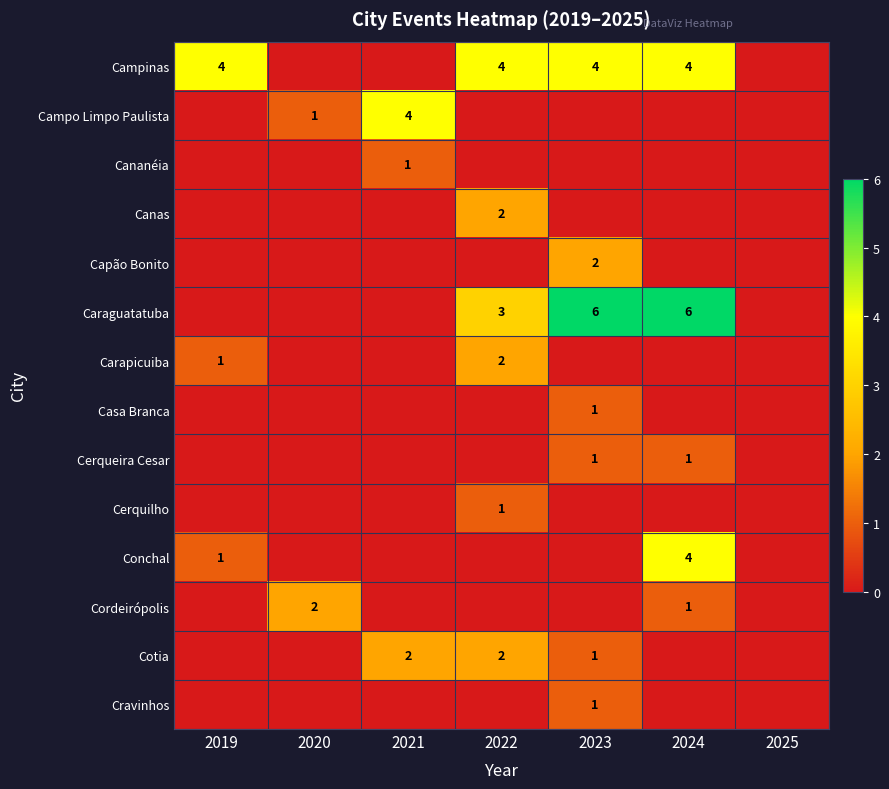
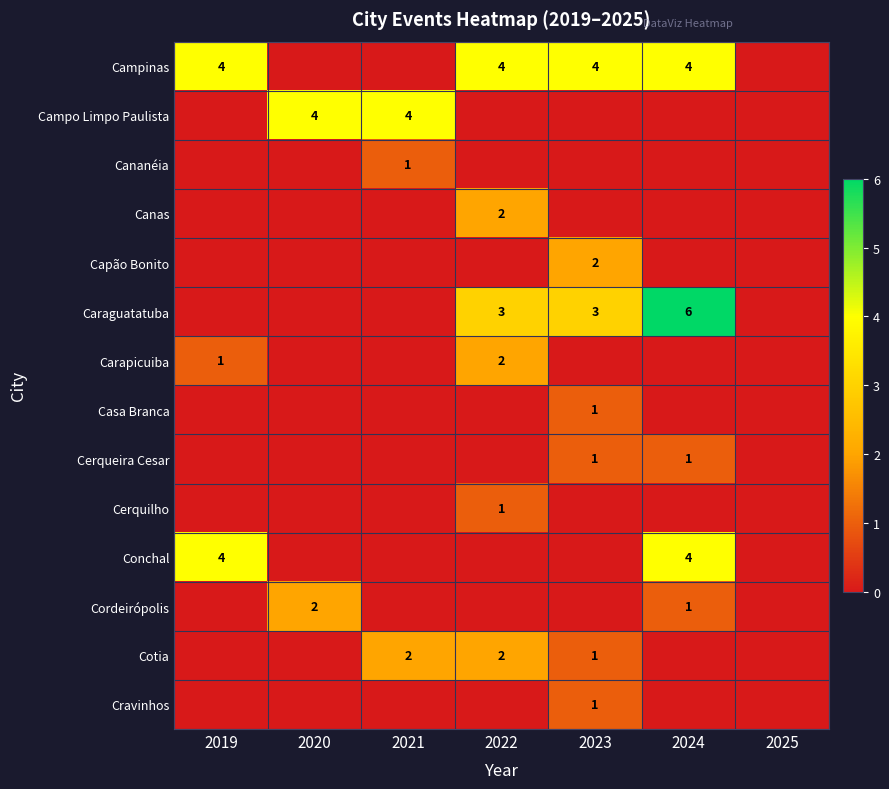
Campo Limpo Paulista, 2020: 1 -> 4
Caraguatatuba, 2023: 6 -> 3
Conchal, 2019: 1 -> 4
